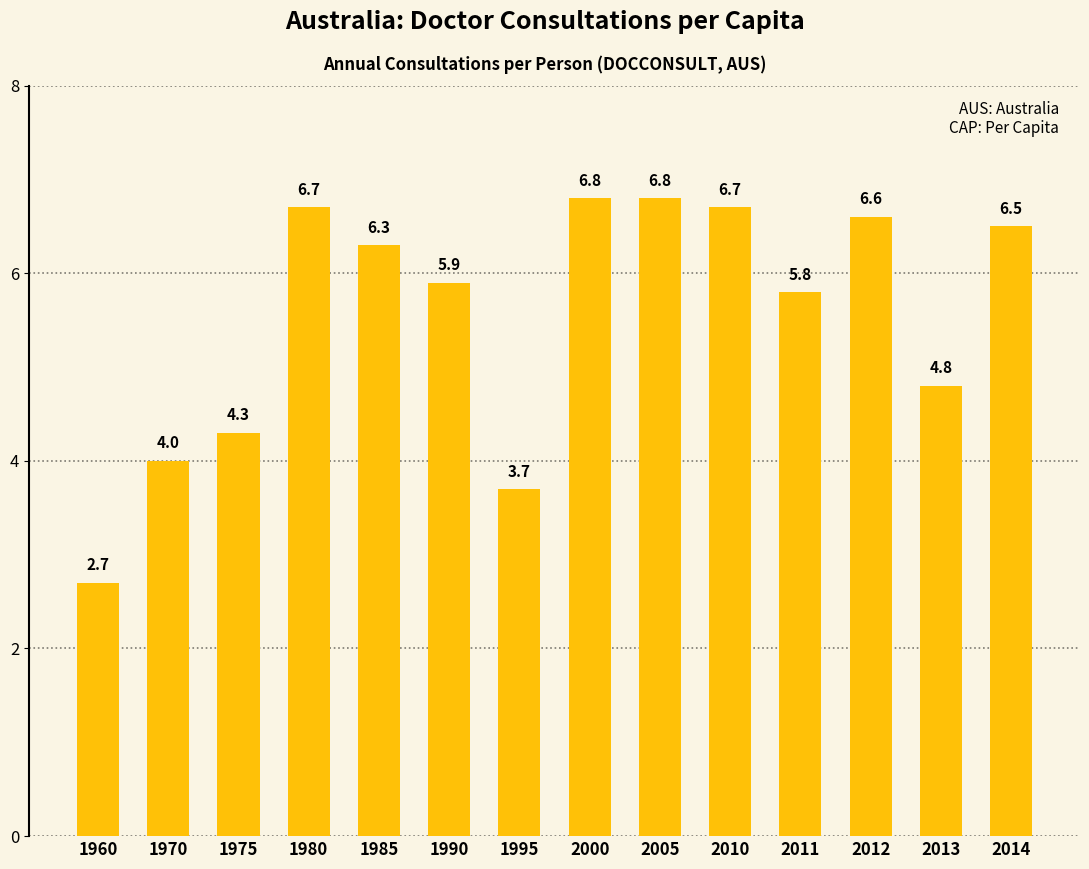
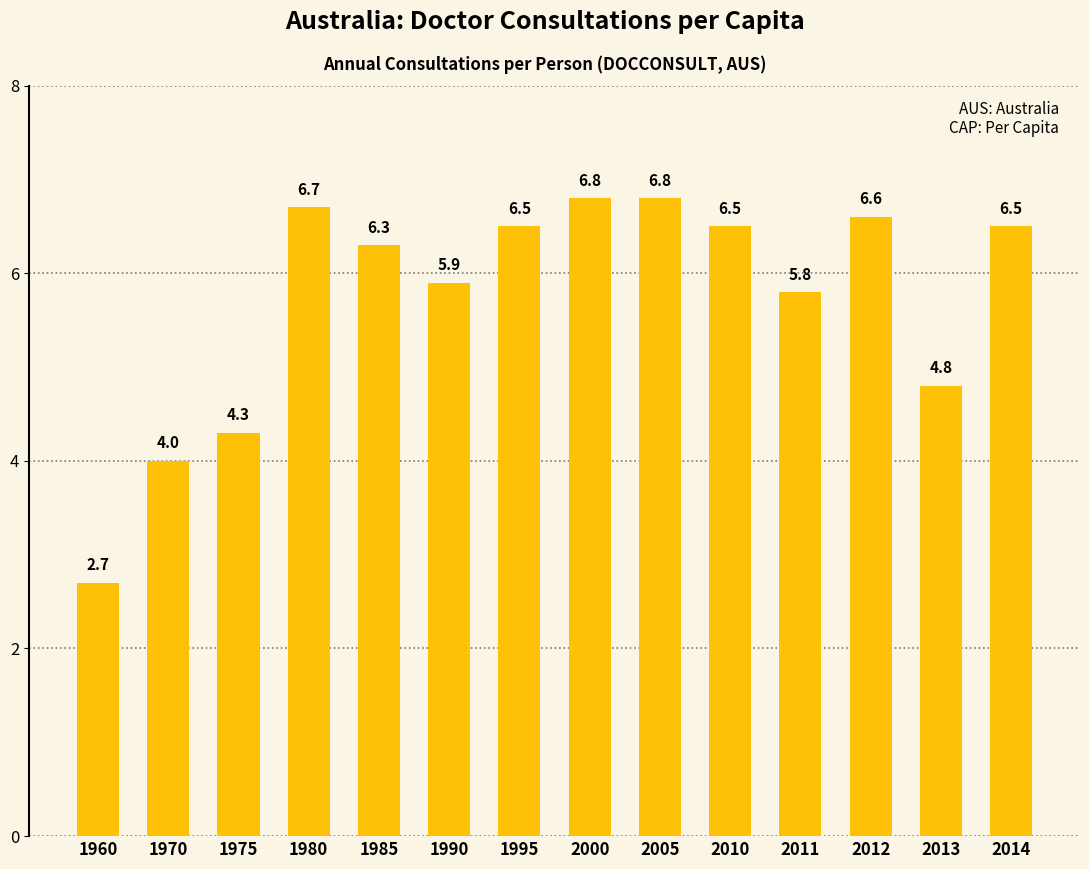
1995: 3.7 -> 6.5
2010: 6.7 -> 6.5
